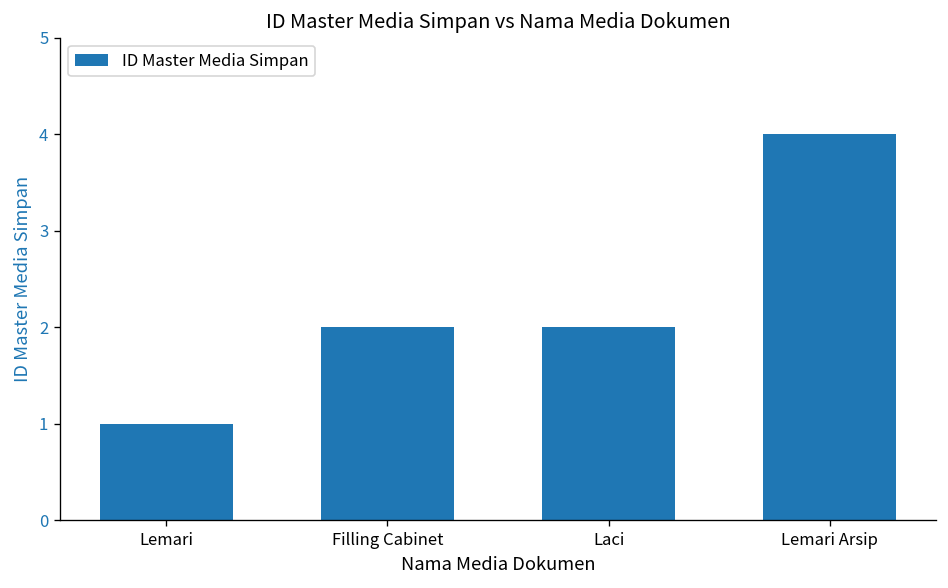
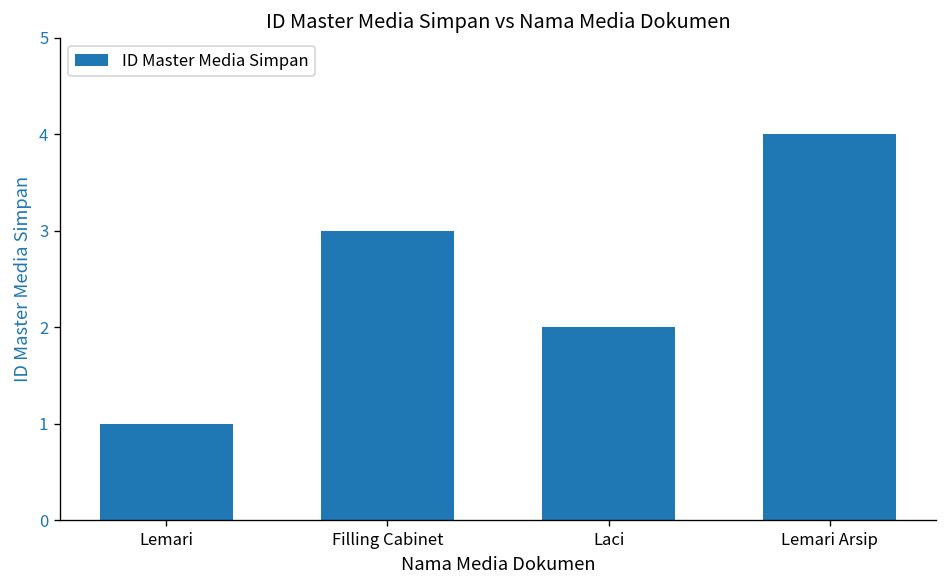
Filling Cabinet: 2 -> 3
